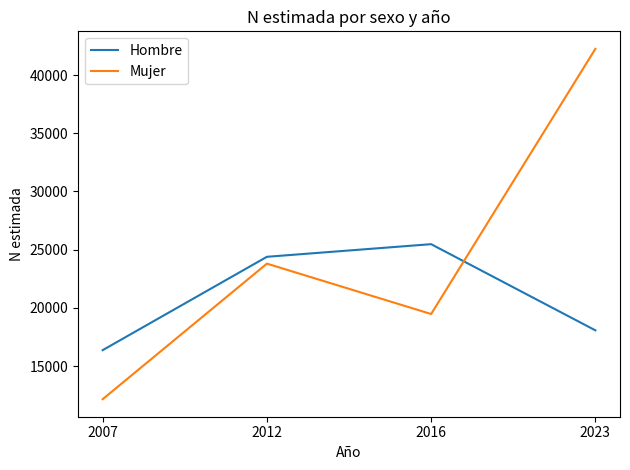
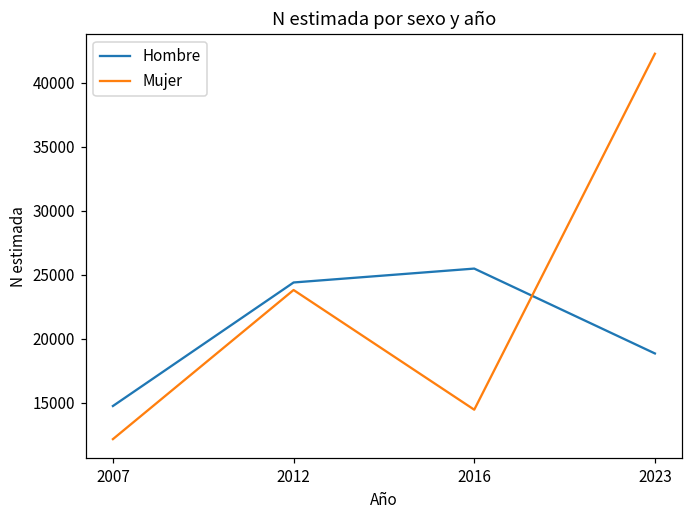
Hombre, 2007: 16400 -> 14700
Mujer, 2016: 19500 -> 14500
Hombre, 2023: 18100 -> 18800
